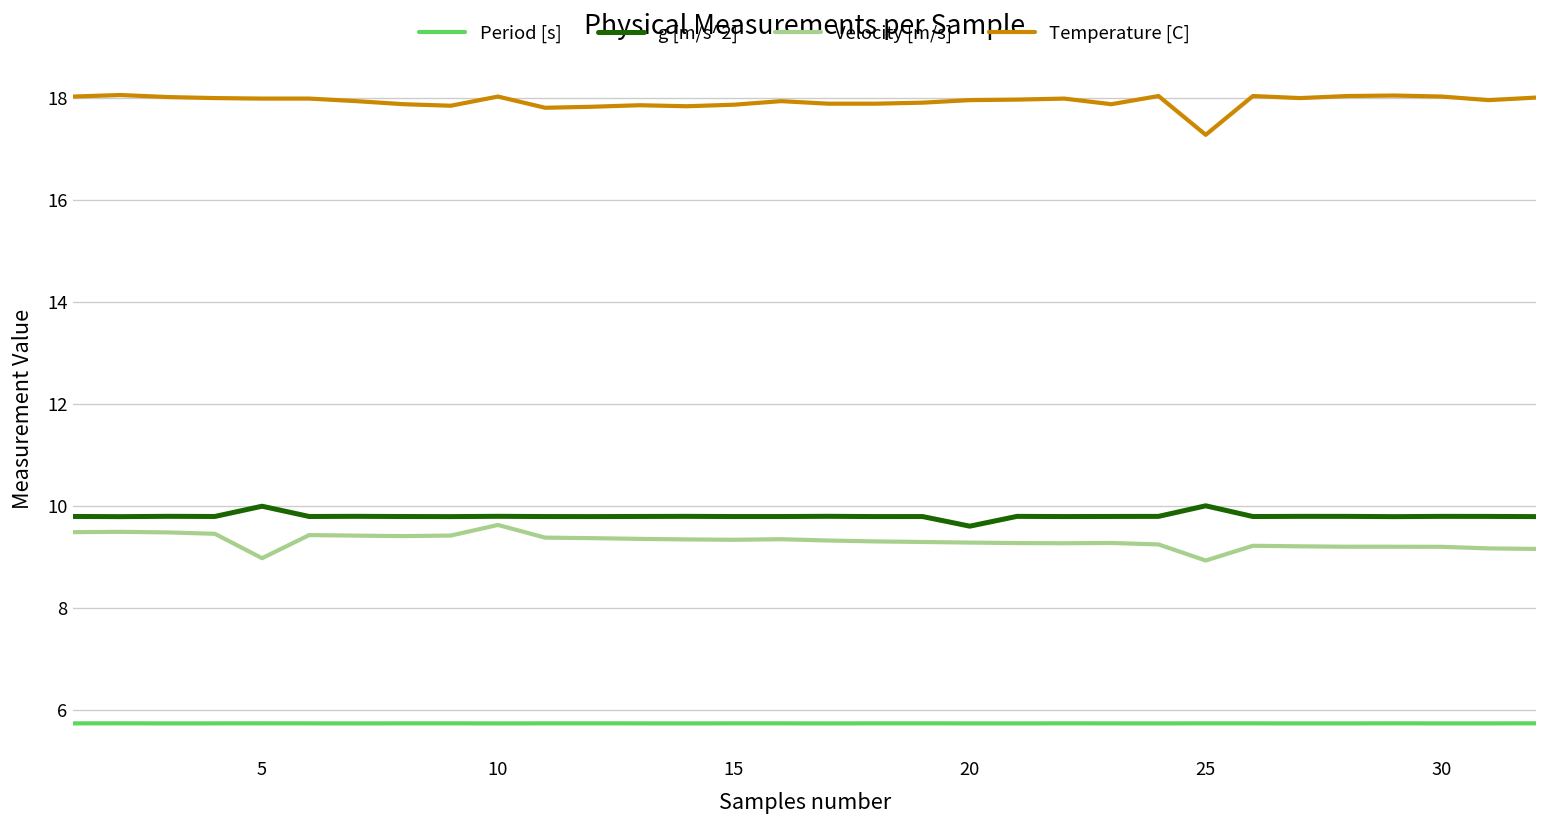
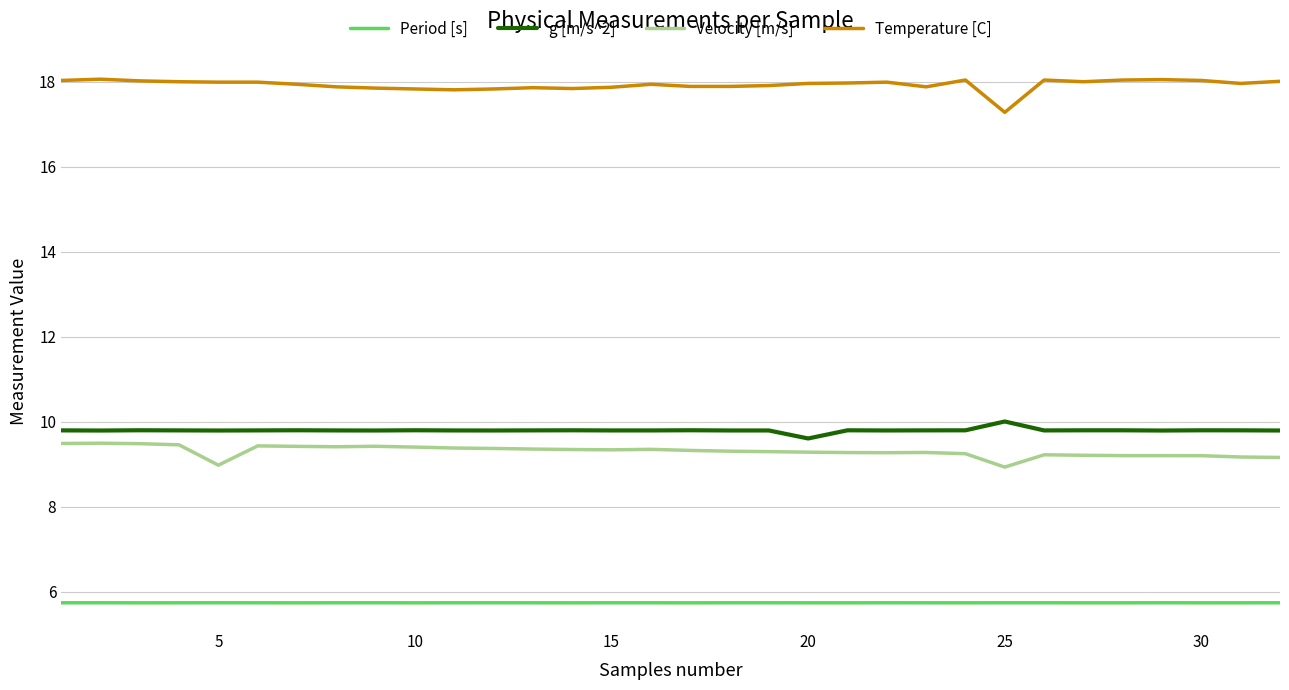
g [m/s^2], 5: 10.0 -> 9.8
Velocity [m/s], 10: 9.6 -> 9.4
Temperature [C], 10: 18.0 -> 17.8
